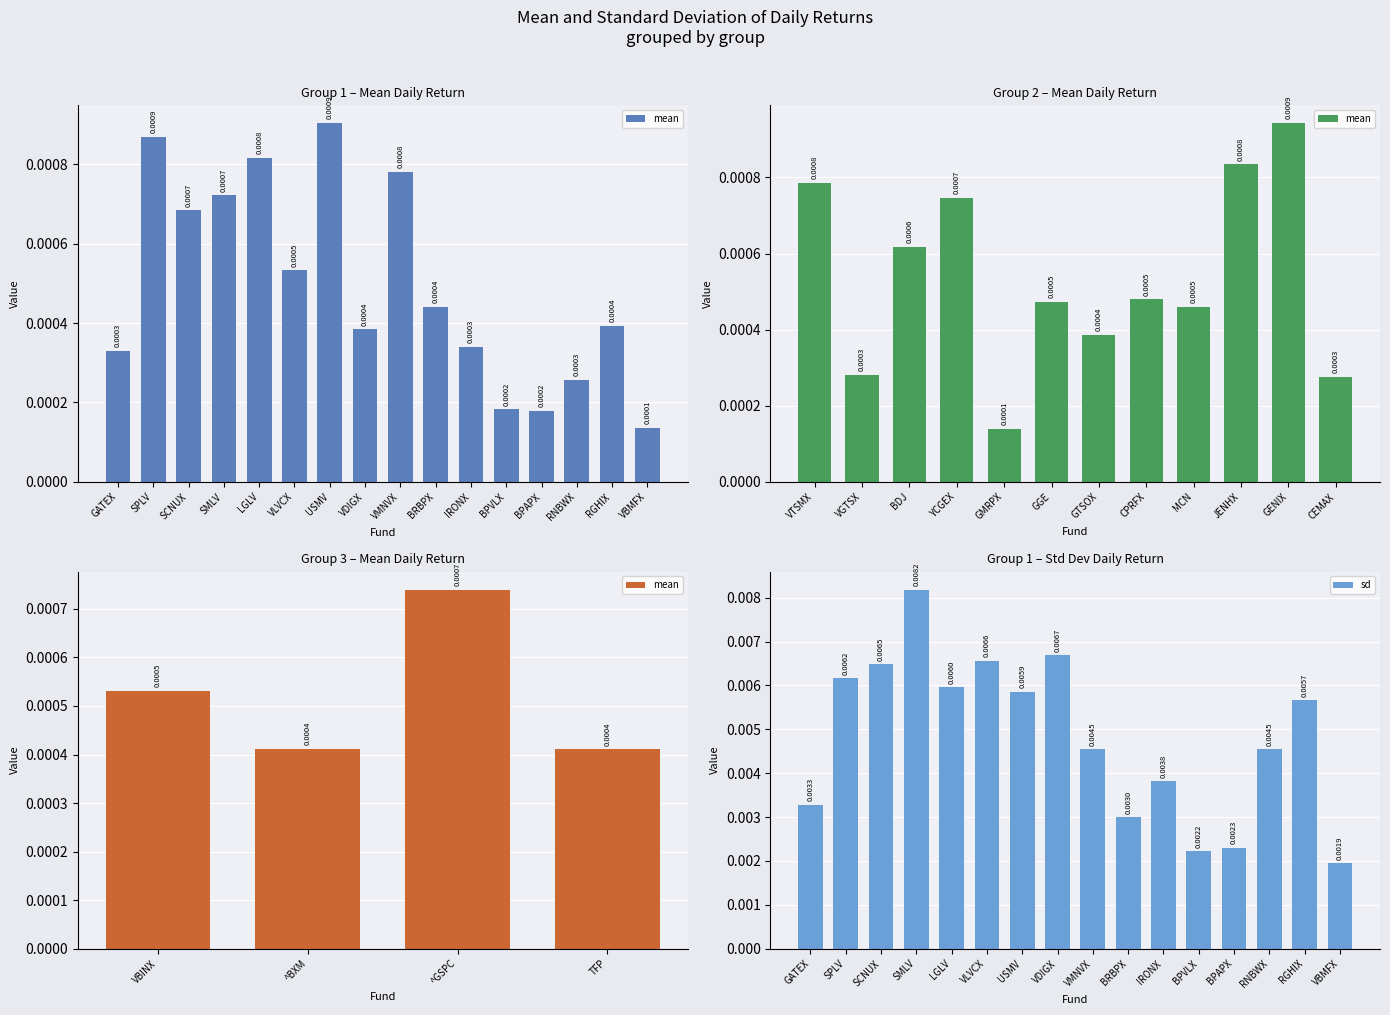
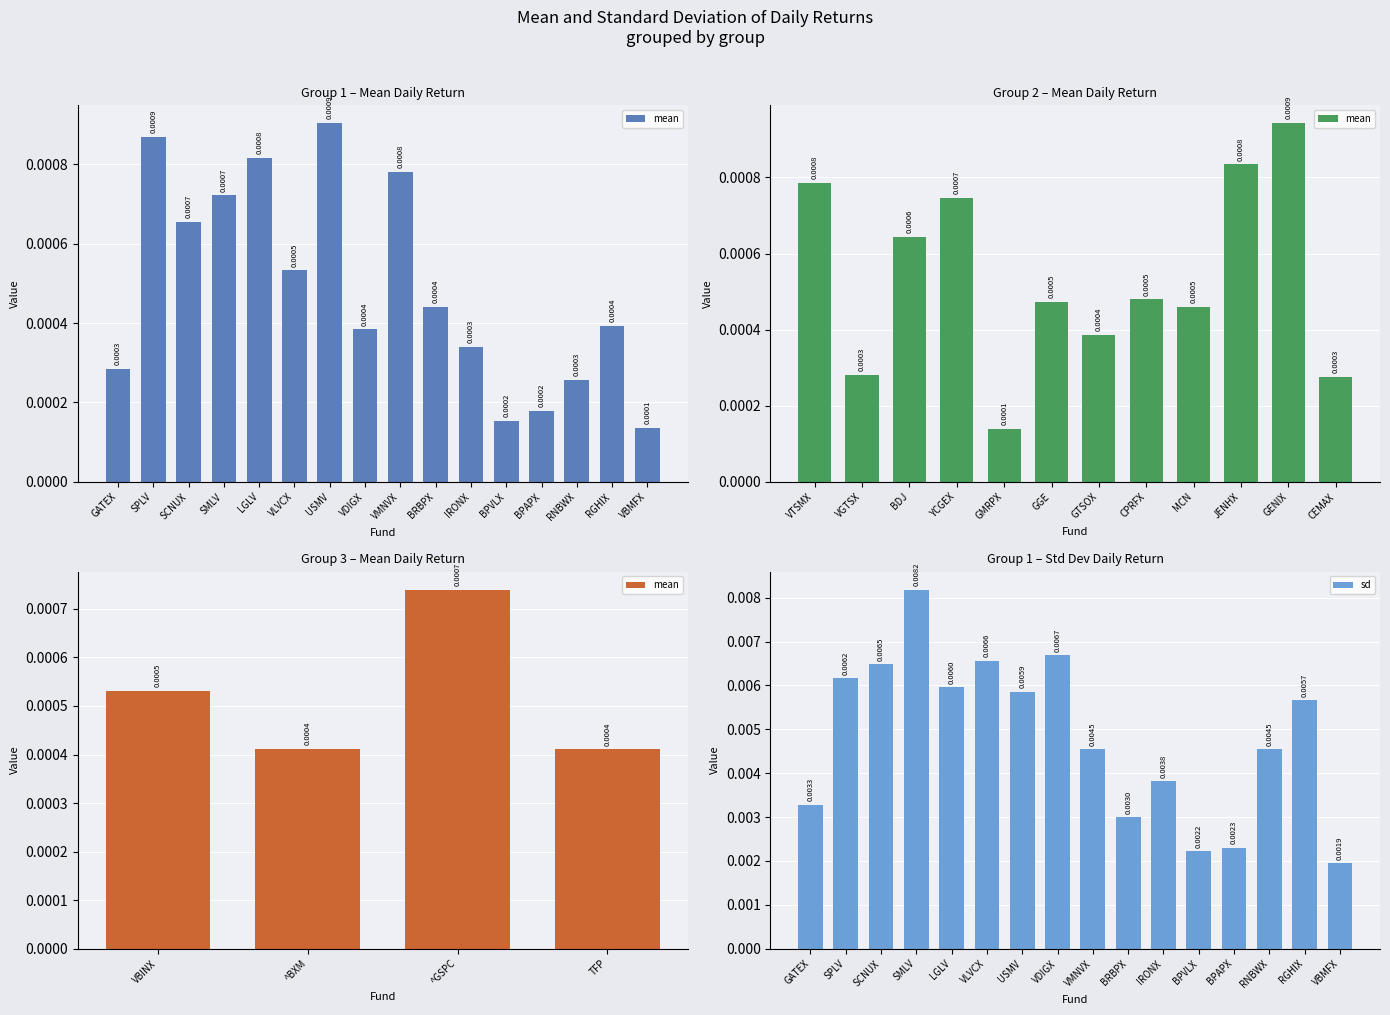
Group 1 – Mean Daily Return, GATEX: 0.00033 -> 0.00028
Group 1 – Mean Daily Return, SCNUX: 0.00068 -> 0.00066
Group 1 – Mean Daily Return, BPVLX: 0.00018 -> 0.00015
Group 2 – Mean Daily Return, BDJ: 0.00062 -> 0.00064
